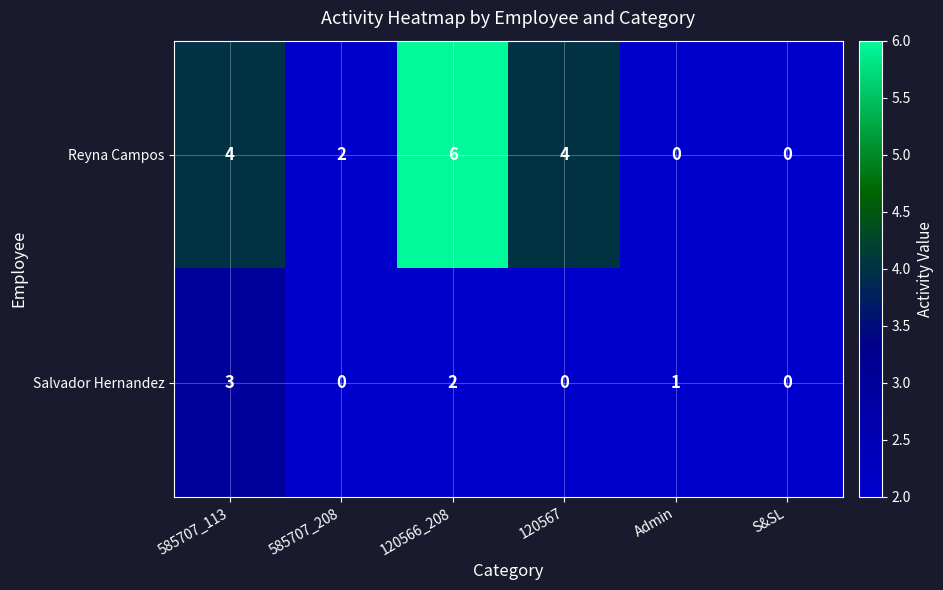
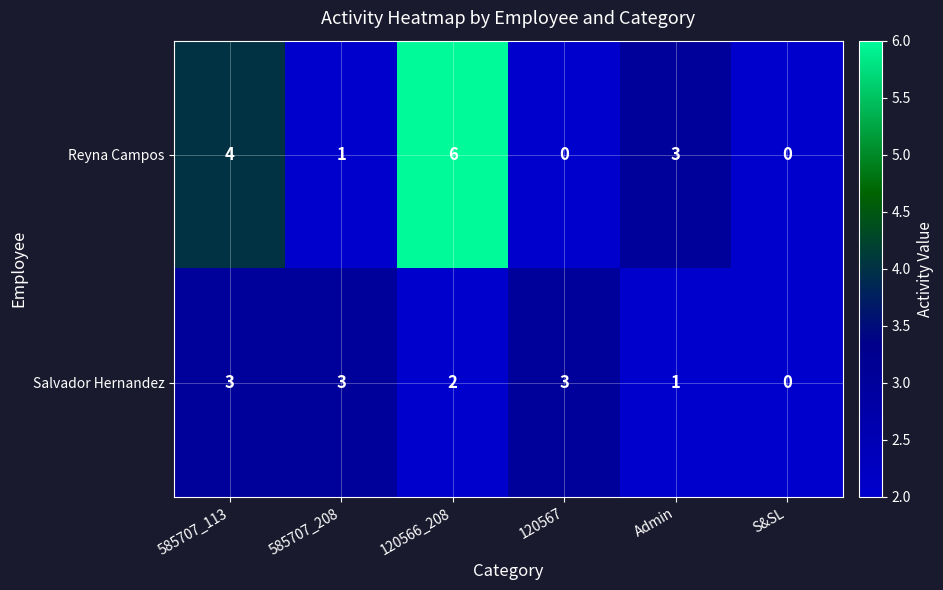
Reyna Campos, 585707_208: 2 -> 1
Reyna Campos, 120567: 4 -> 0
Reyna Campos, Admin: 0 -> 3
Salvador Hernandez, 585707_208: 0 -> 3
Salvador Hernandez, 120567: 0 -> 3
